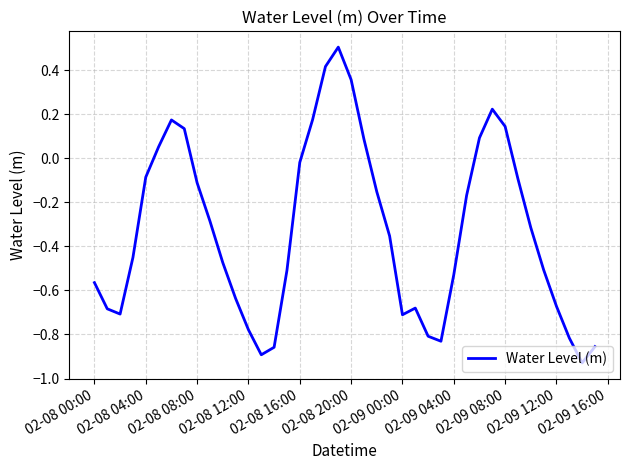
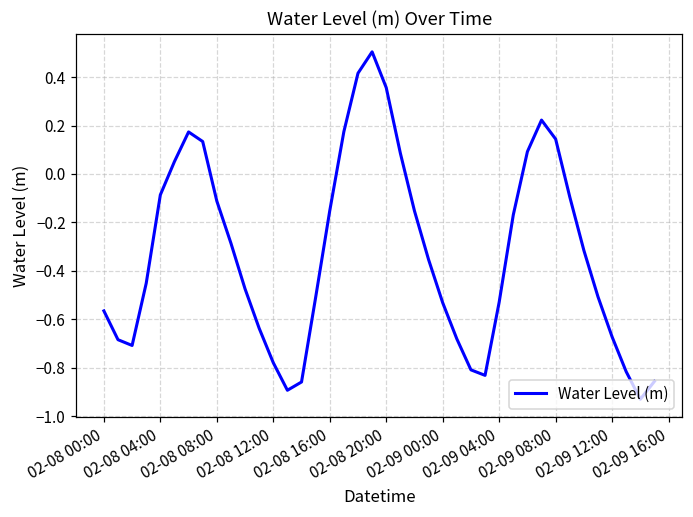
02-08 16:00: -0.02 -> -0.15
02-09 00:00: -0.71 -> -0.53
